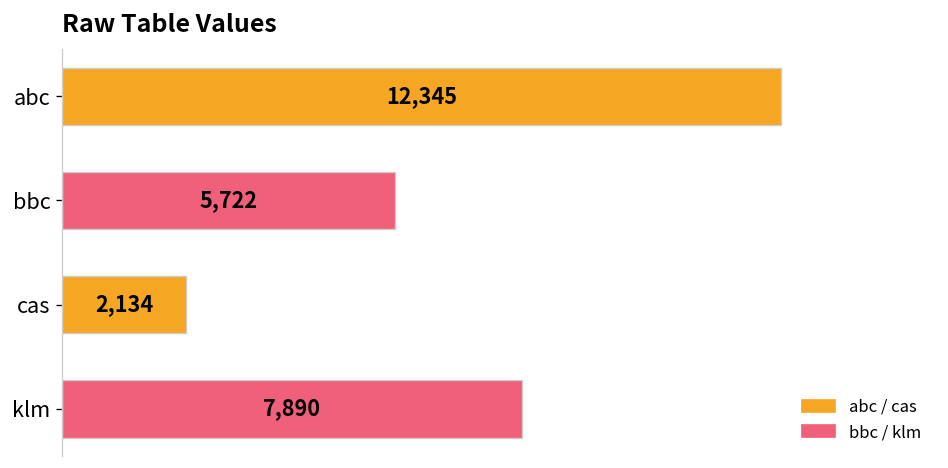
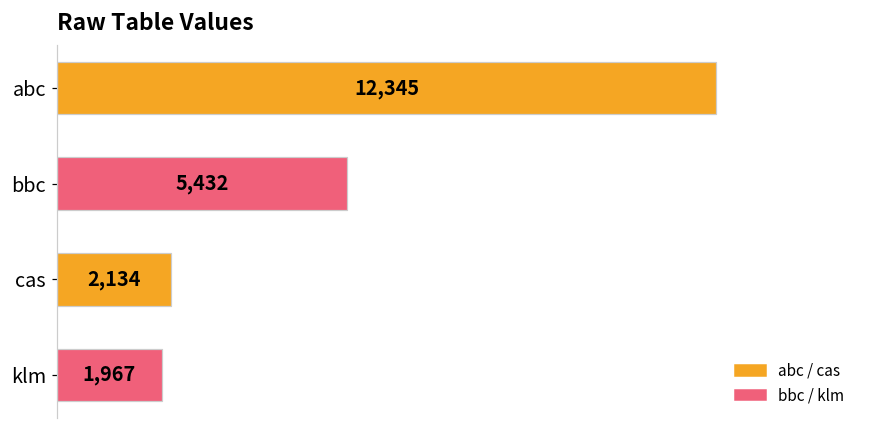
bbc: 5,722 -> 5,432
klm: 7,890 -> 1,967
